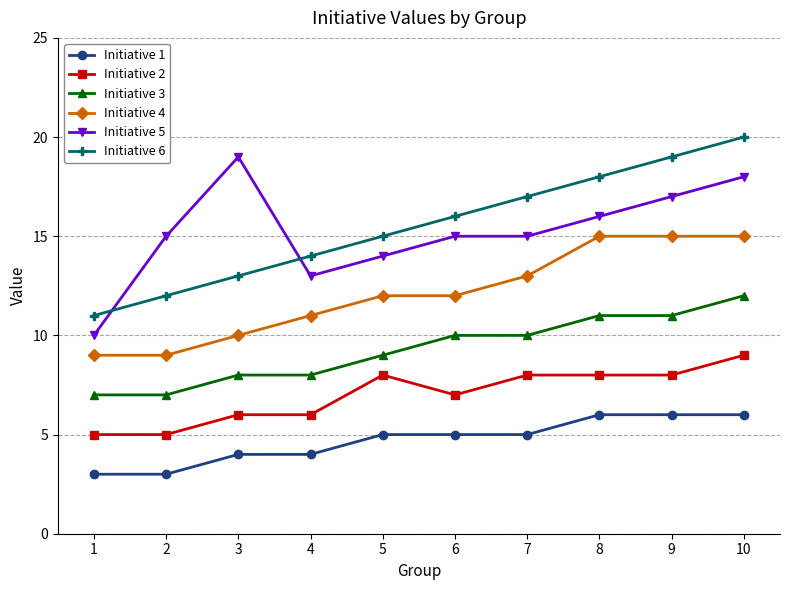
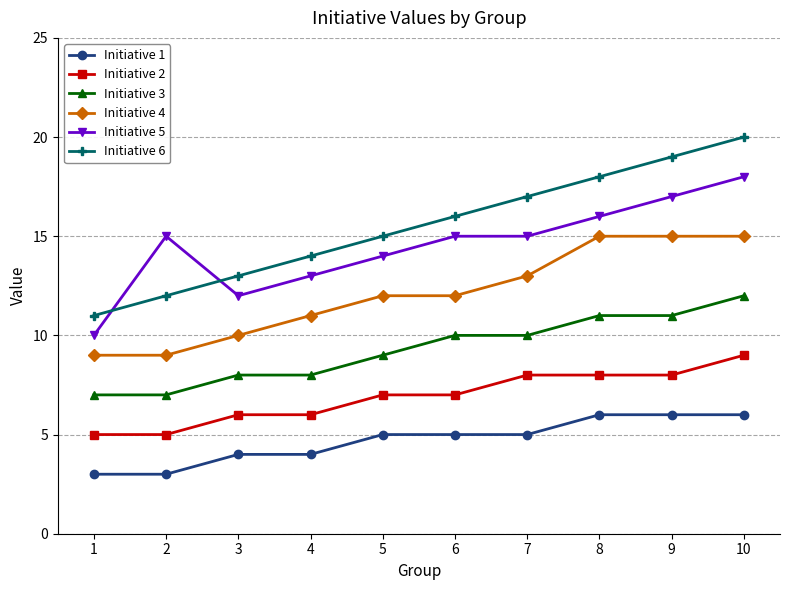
Initiative 5, 3: 19 -> 12
Initiative 2, 5: 8 -> 7
